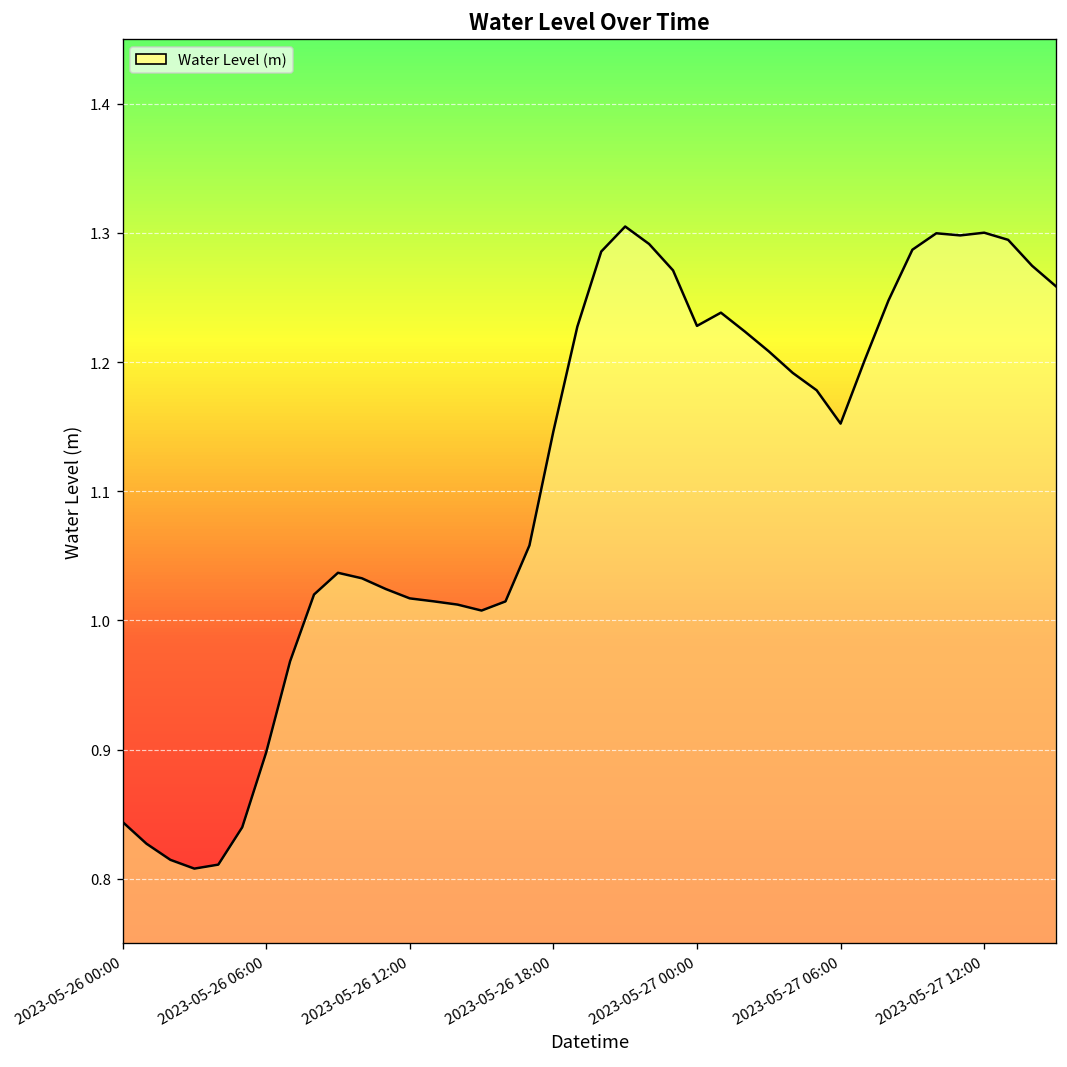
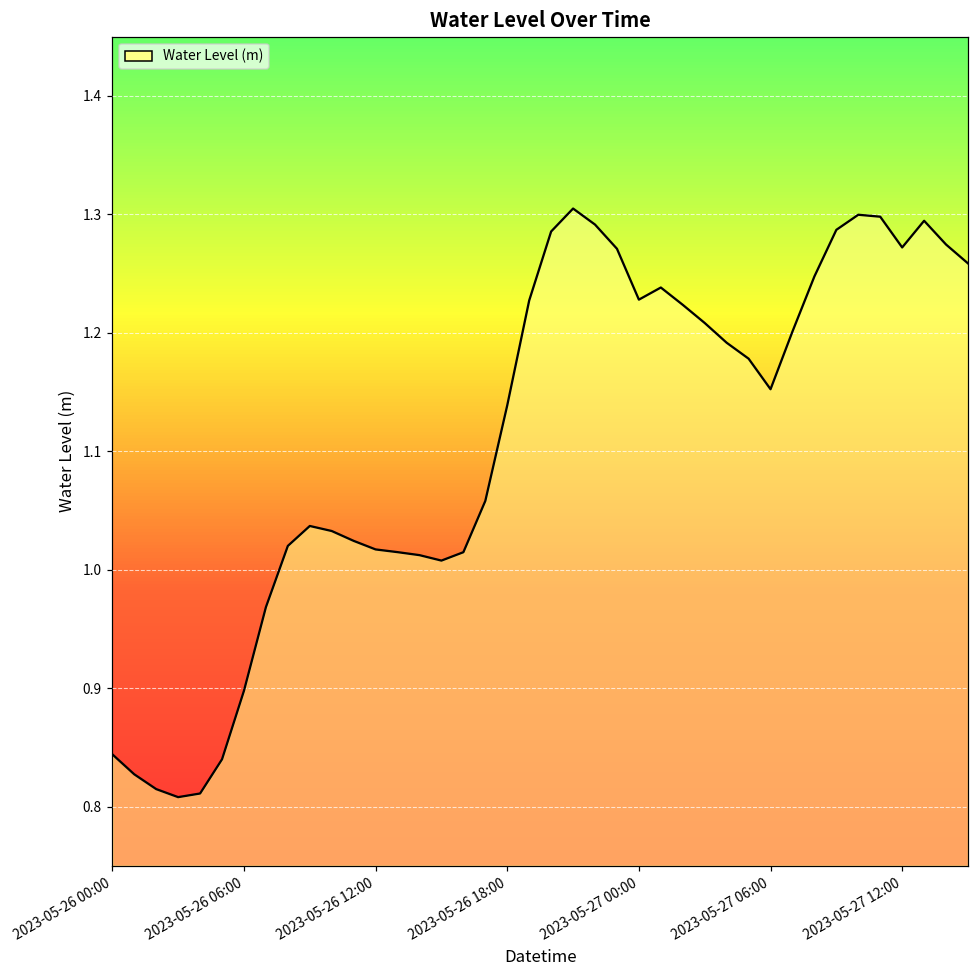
2023-05-26 18:00: 1.146 -> 1.139
2023-05-27 12:00: 1.300 -> 1.272
